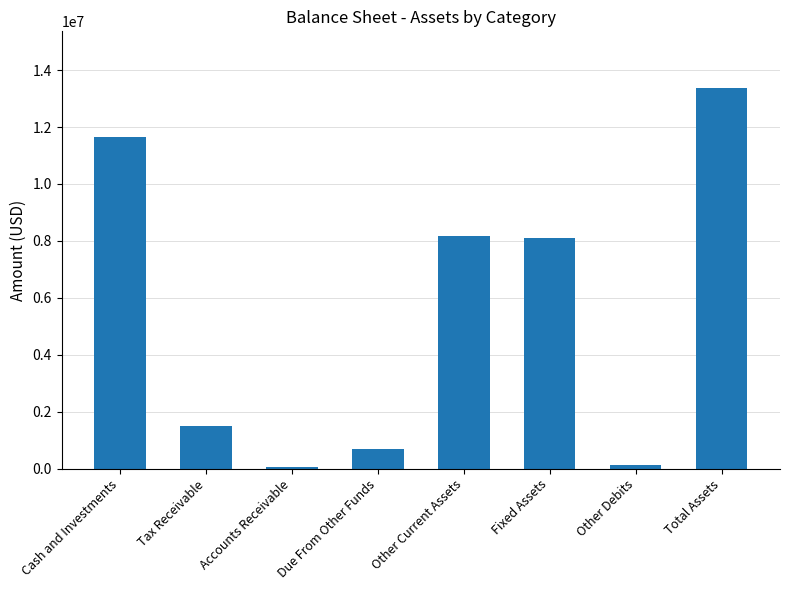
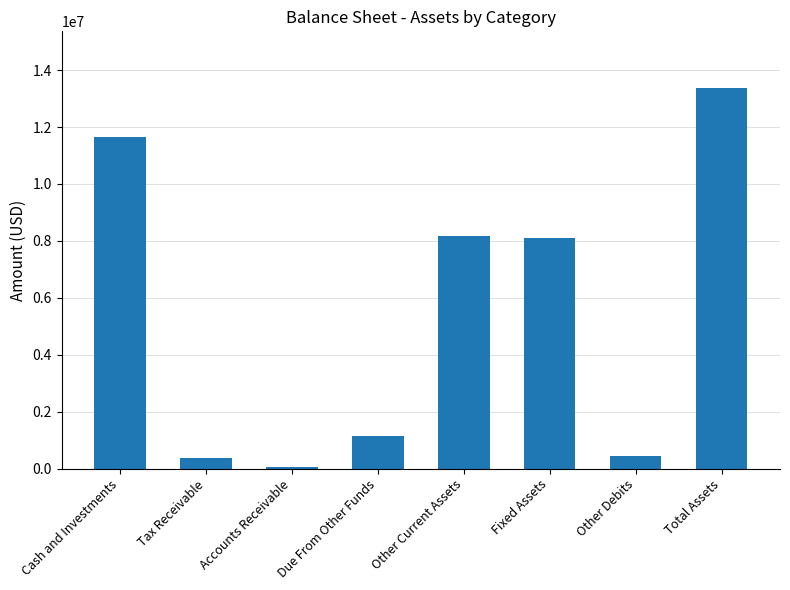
Tax Receivable: 1500000 -> 400000
Due From Other Funds: 700000 -> 1100000
Other Debits: 100000 -> 400000
